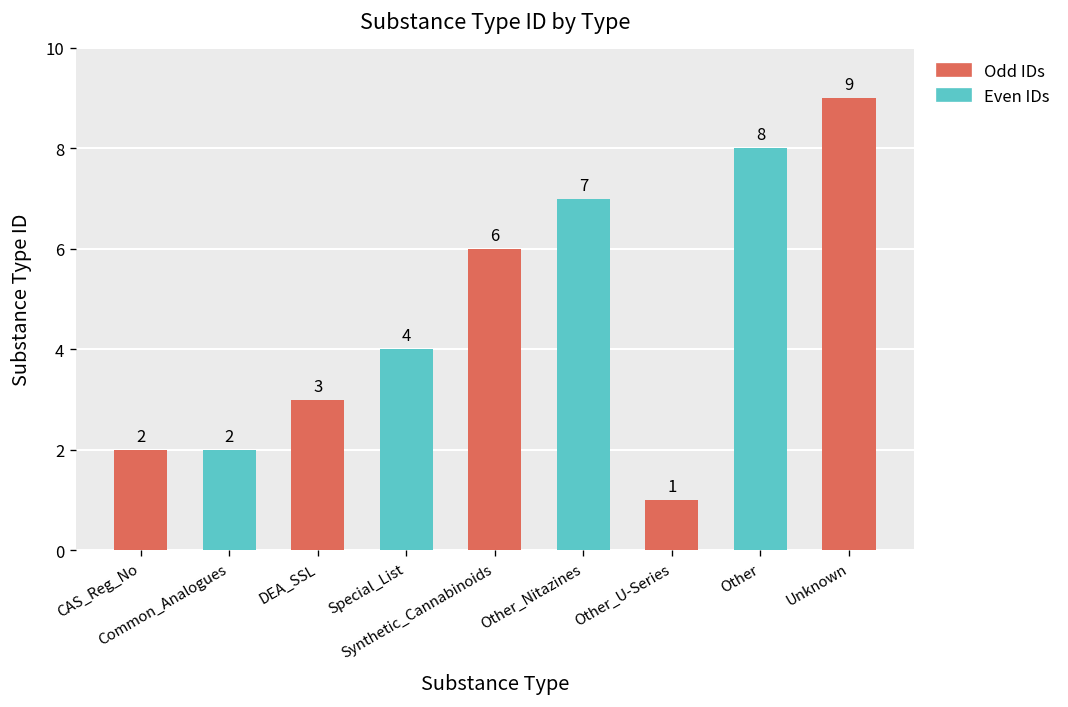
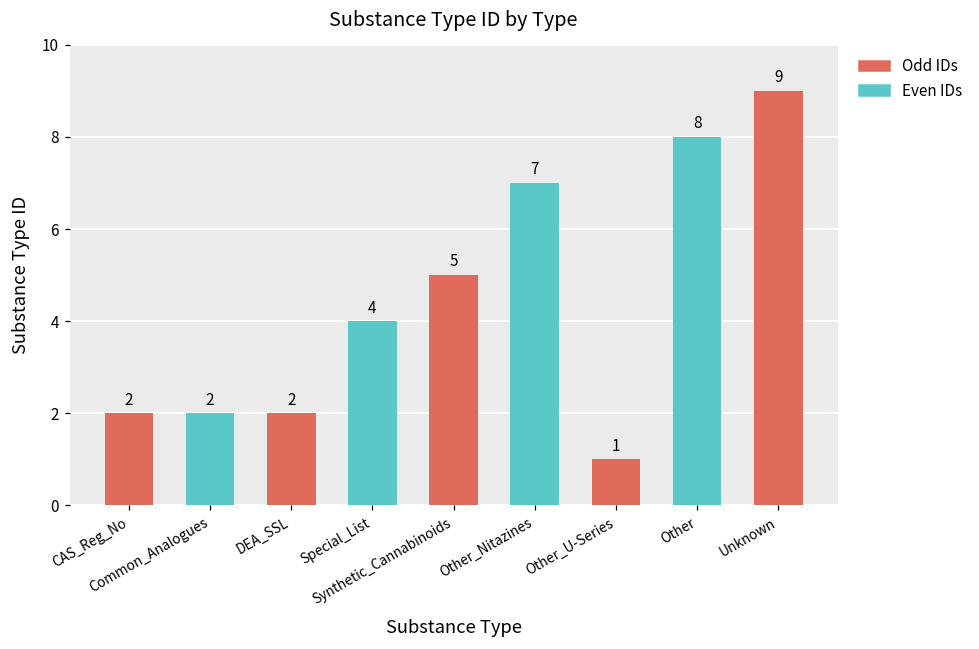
DEA_SSL: 3 -> 2
Synthetic_Cannabinoids: 6 -> 5
